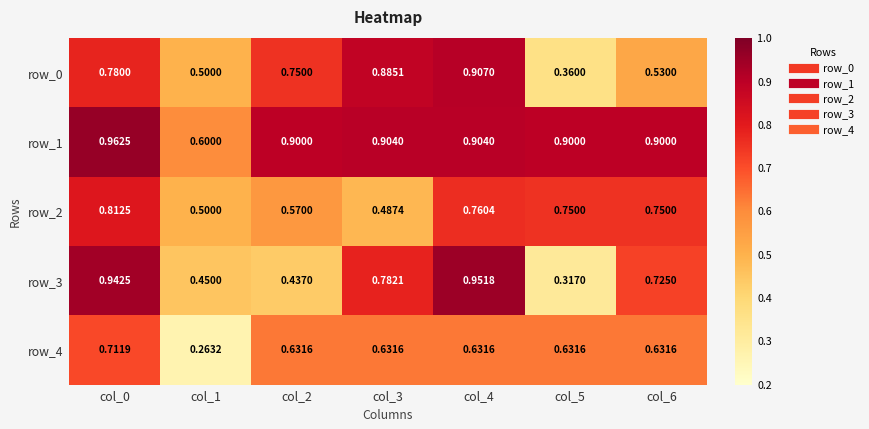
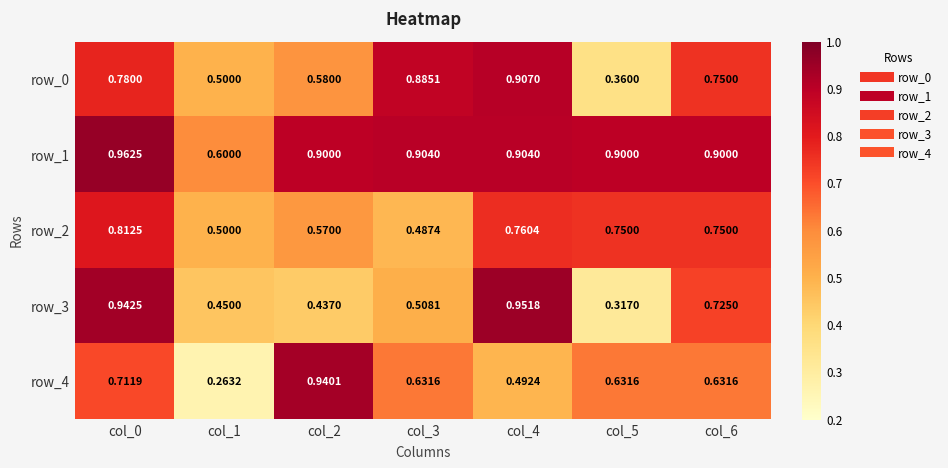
row_0, col_2: 0.7500 -> 0.5800
row_0, col_6: 0.5300 -> 0.7500
row_3, col_3: 0.7821 -> 0.5081
row_4, col_2: 0.6316 -> 0.9401
row_4, col_4: 0.6316 -> 0.4924
